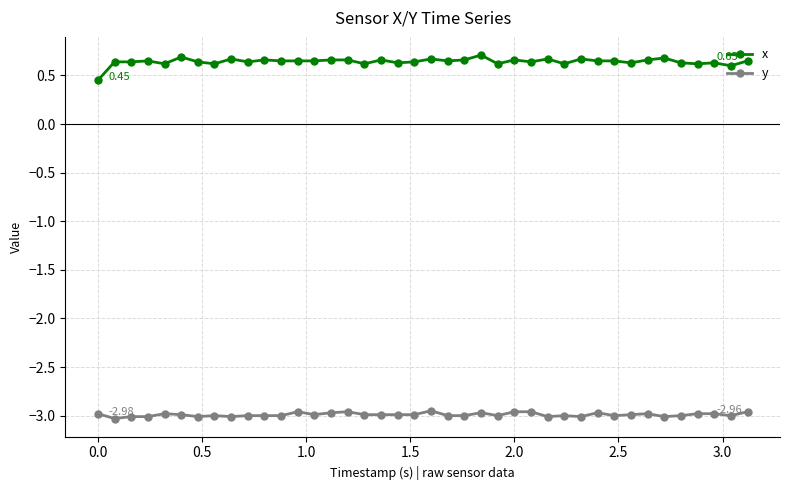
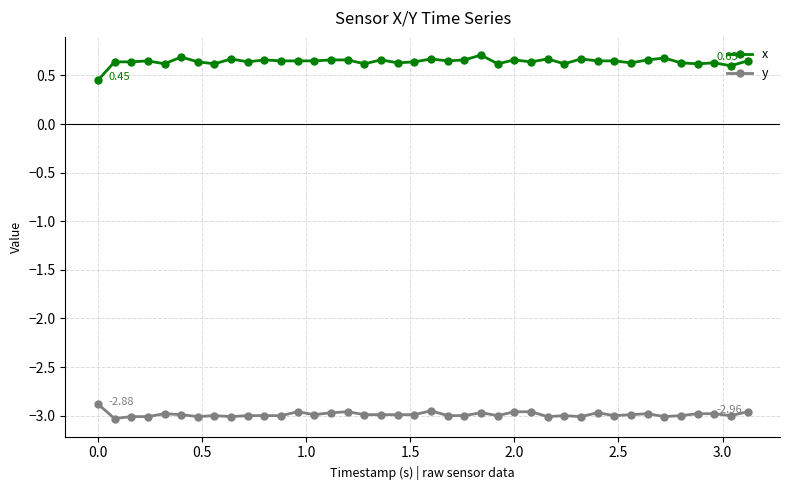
y, 0.0: -2.98 -> -2.88
